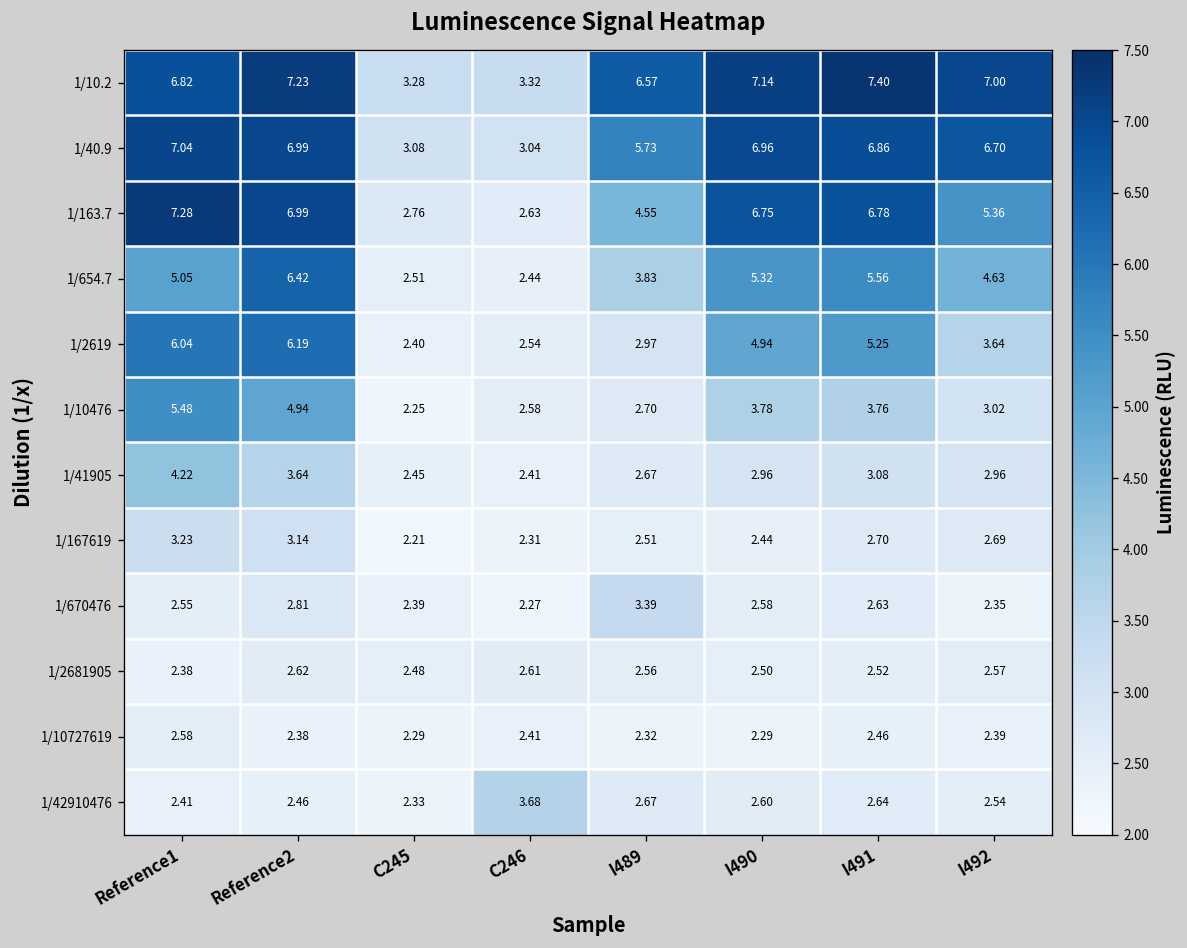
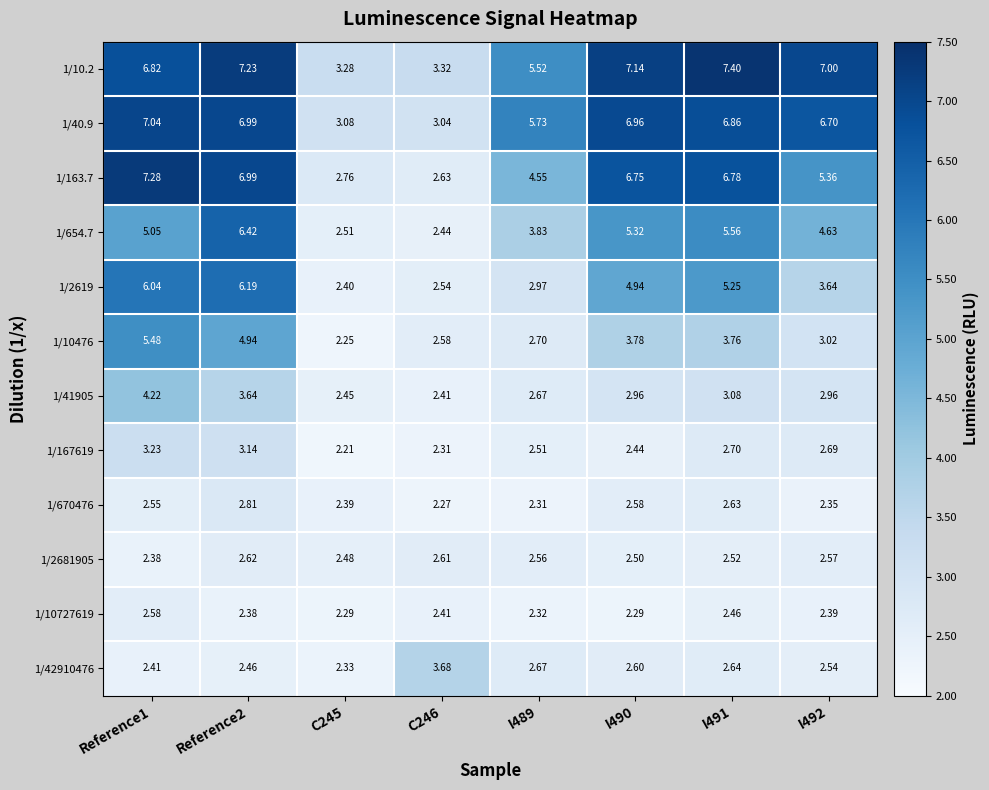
1/10.2, I489: 6.57 -> 5.52
1/670476, I489: 3.39 -> 2.31
